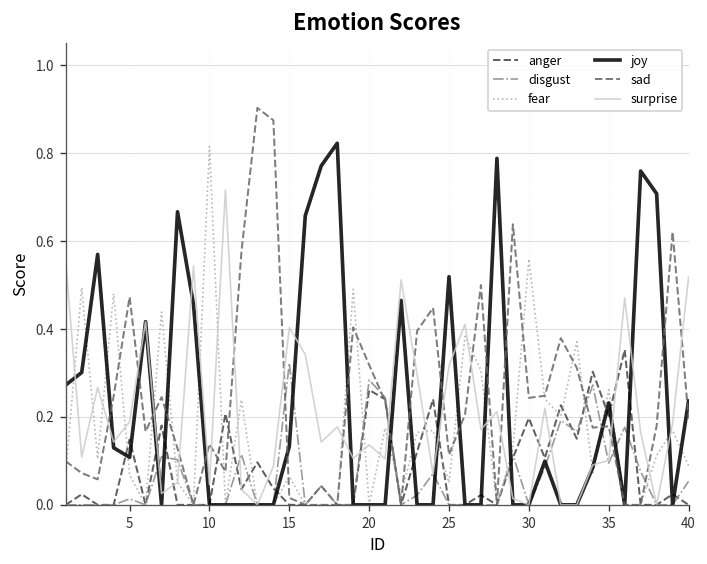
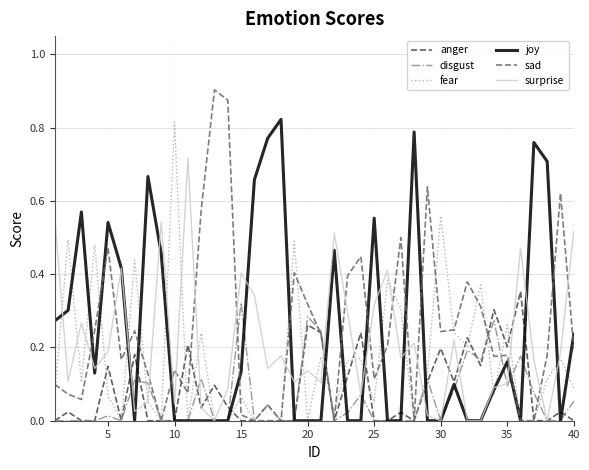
joy, 5: 0.11 -> 0.54
joy, 25: 0.52 -> 0.55
joy, 35: 0.23 -> 0.16
